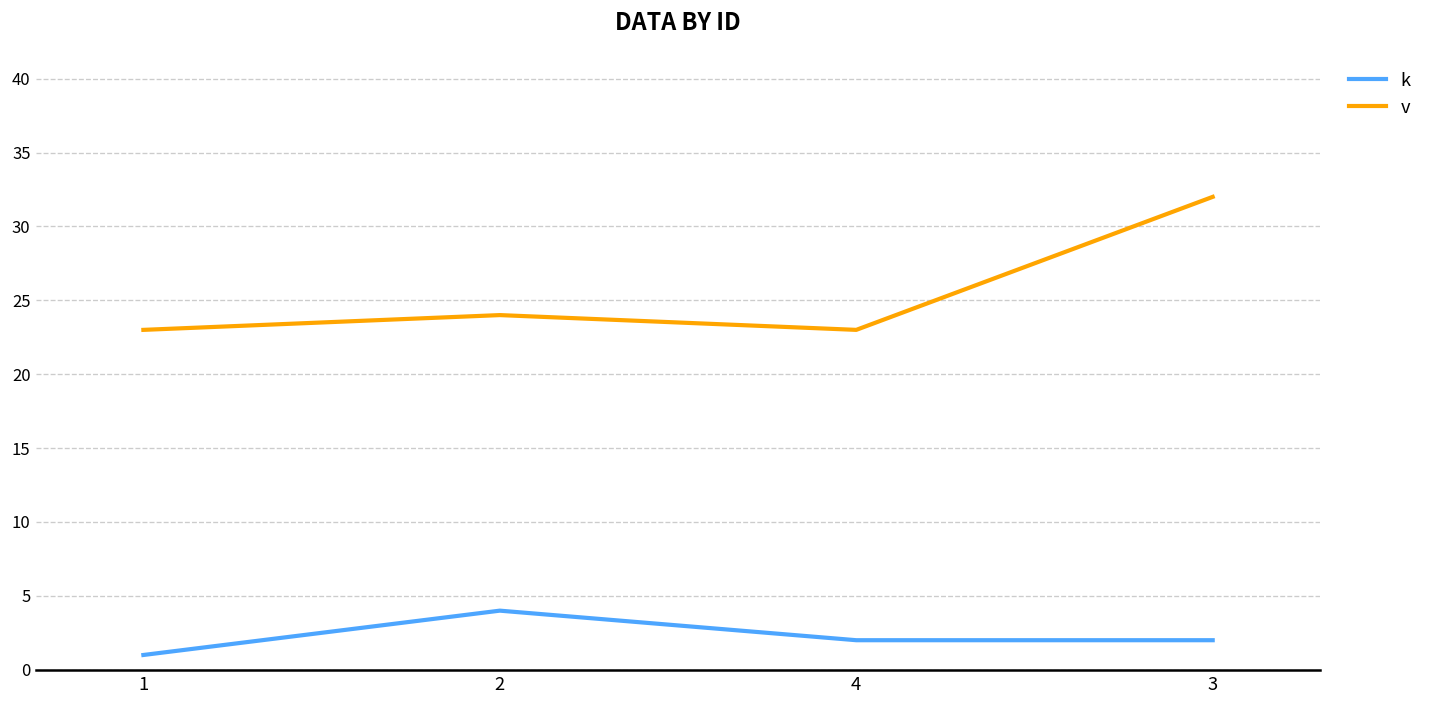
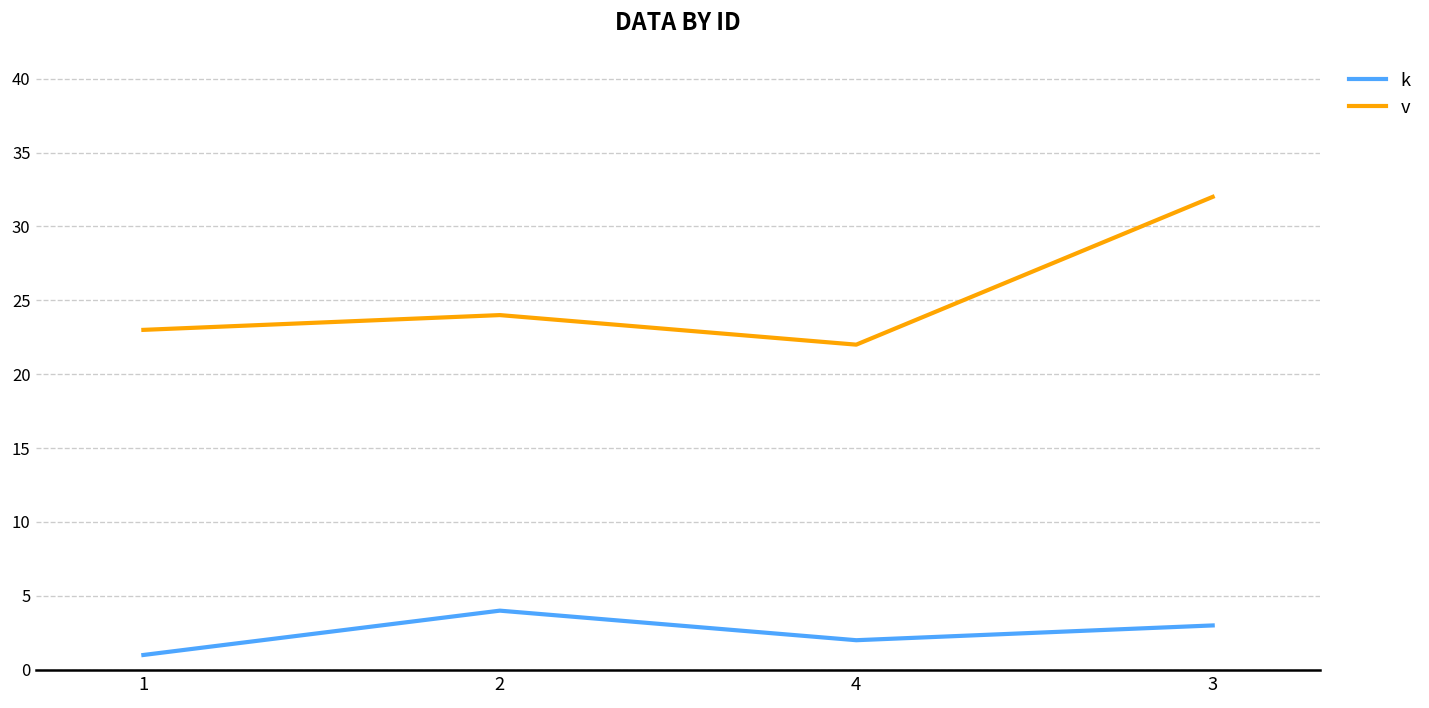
v, 4: 23 -> 22
k, 3: 2 -> 3
